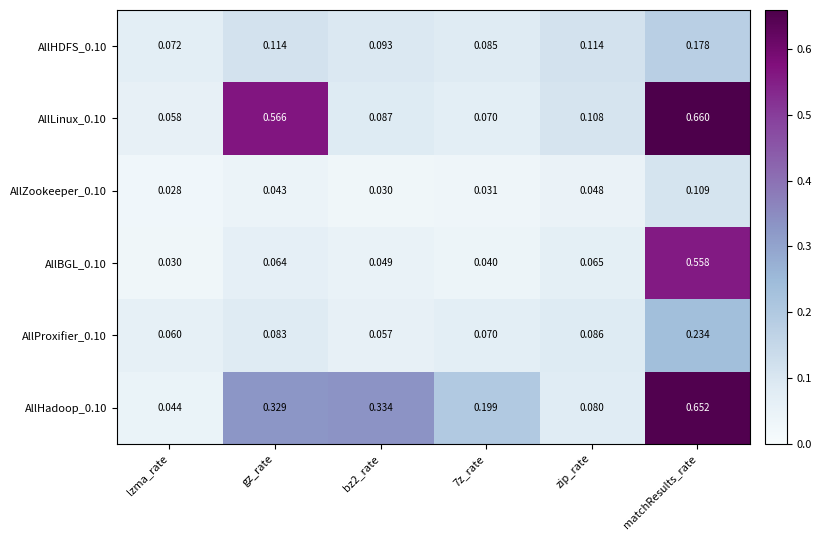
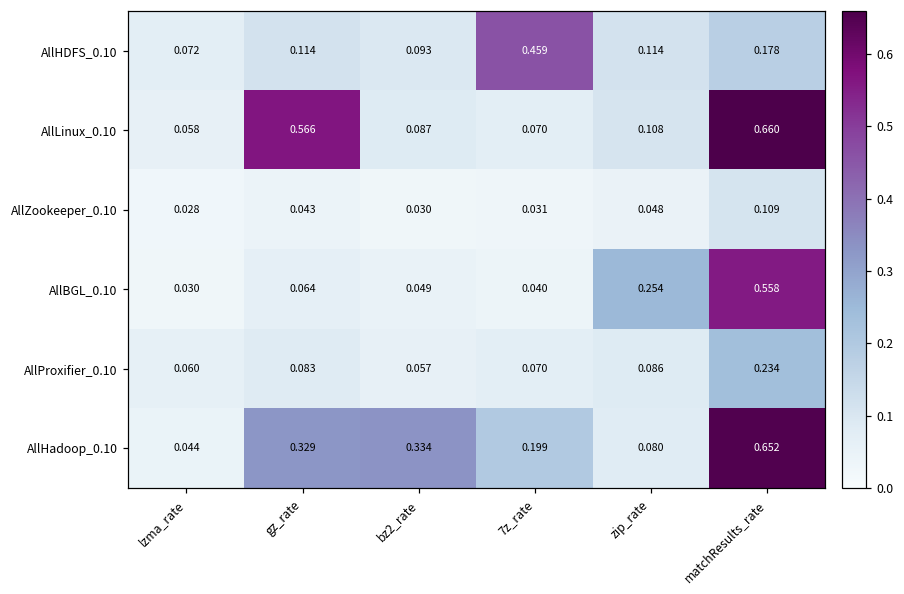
AllHDFS_0.10, 7z_rate: 0.085 -> 0.459
AllBGL_0.10, zip_rate: 0.065 -> 0.254
